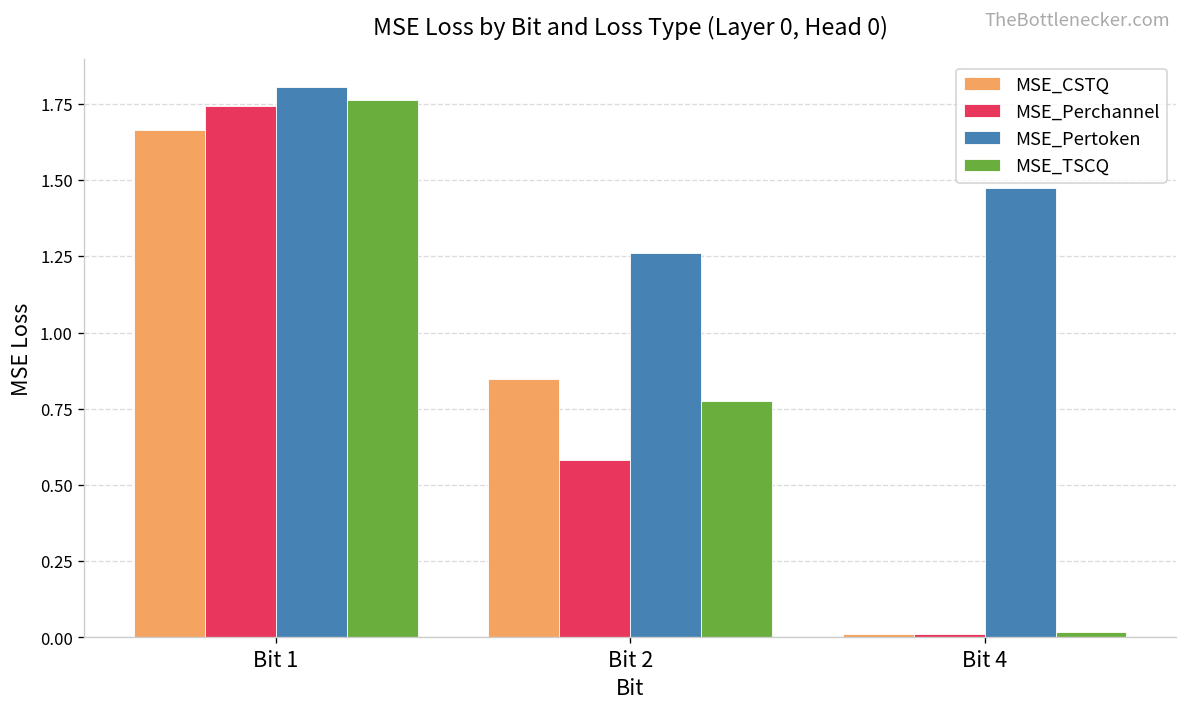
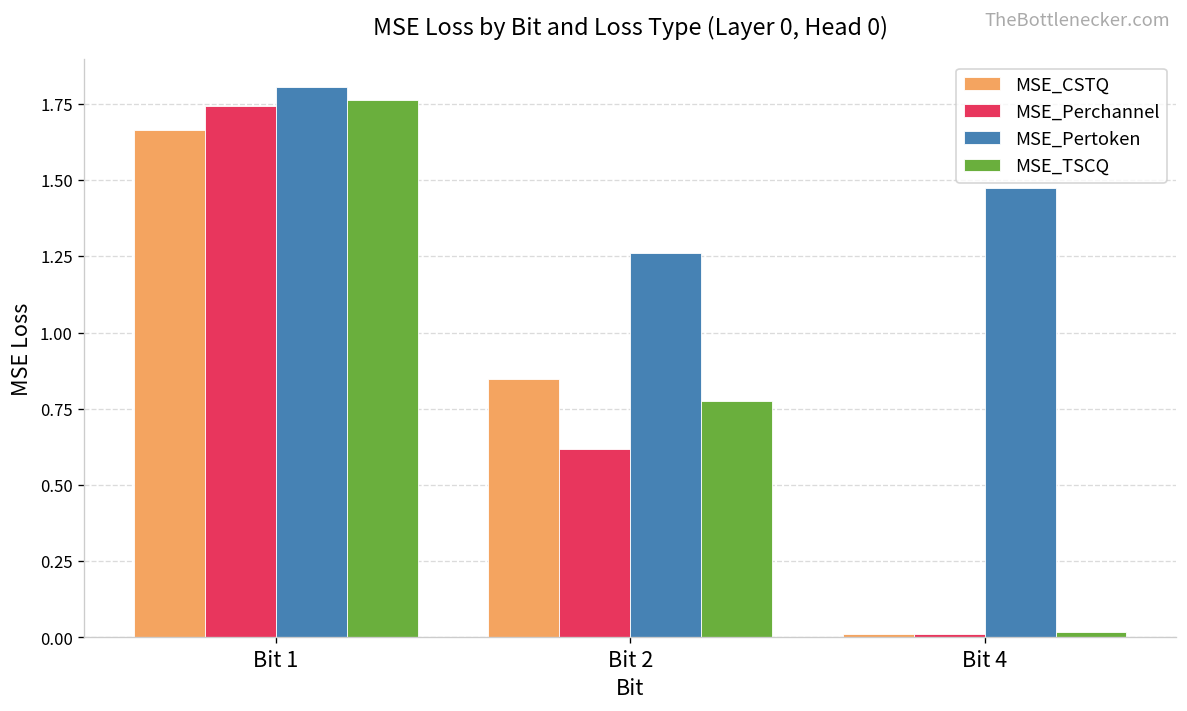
MSE_Perchannel, Bit 2: 0.58 -> 0.62
